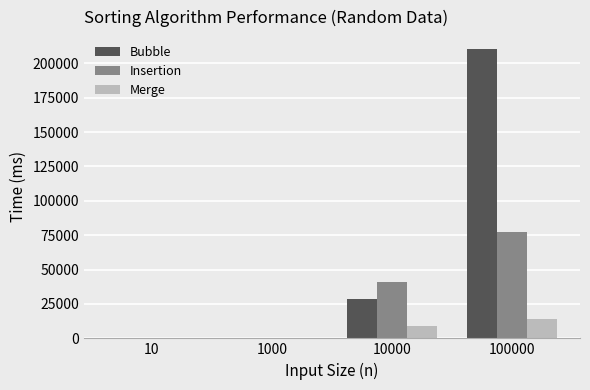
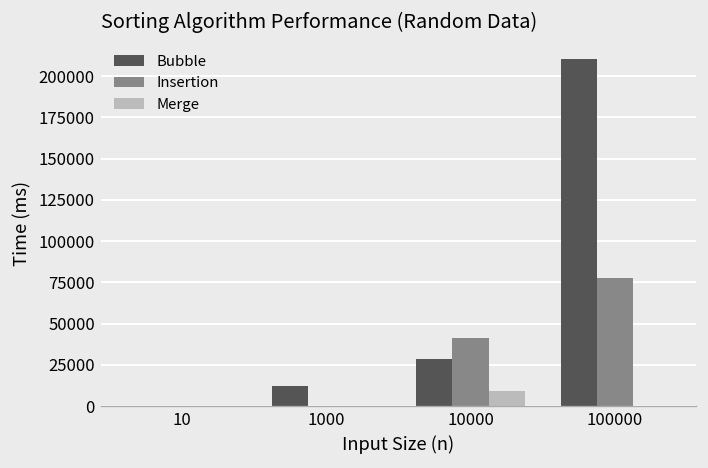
Bubble, 1000: 0 -> 12000
Merge, 100000: 14000 -> 0
